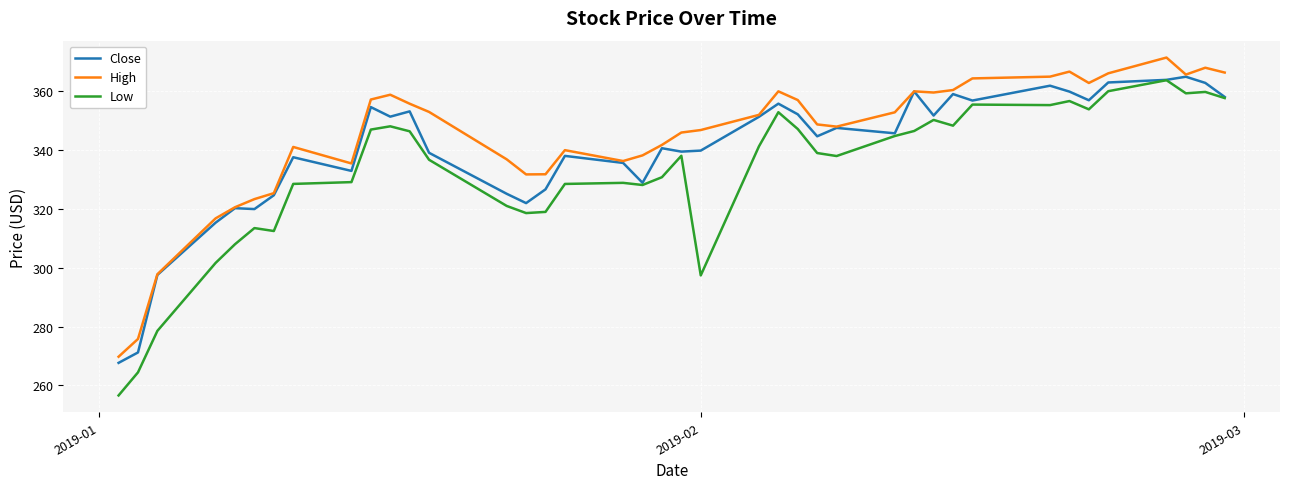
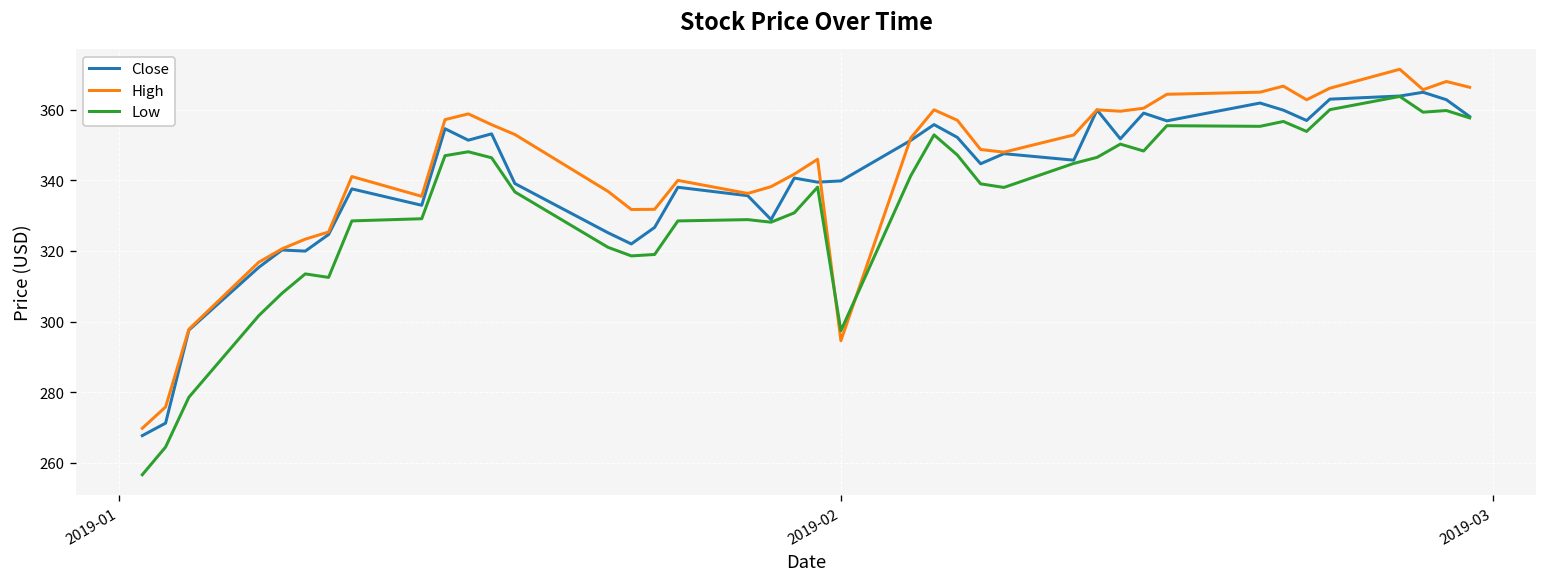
High, 2019-02: 347 -> 295
